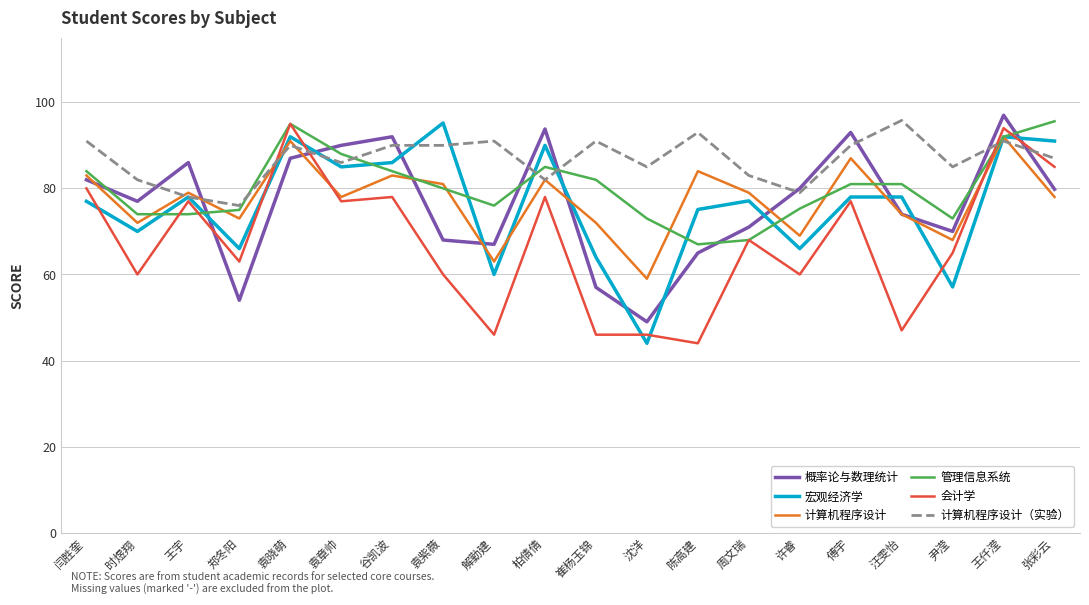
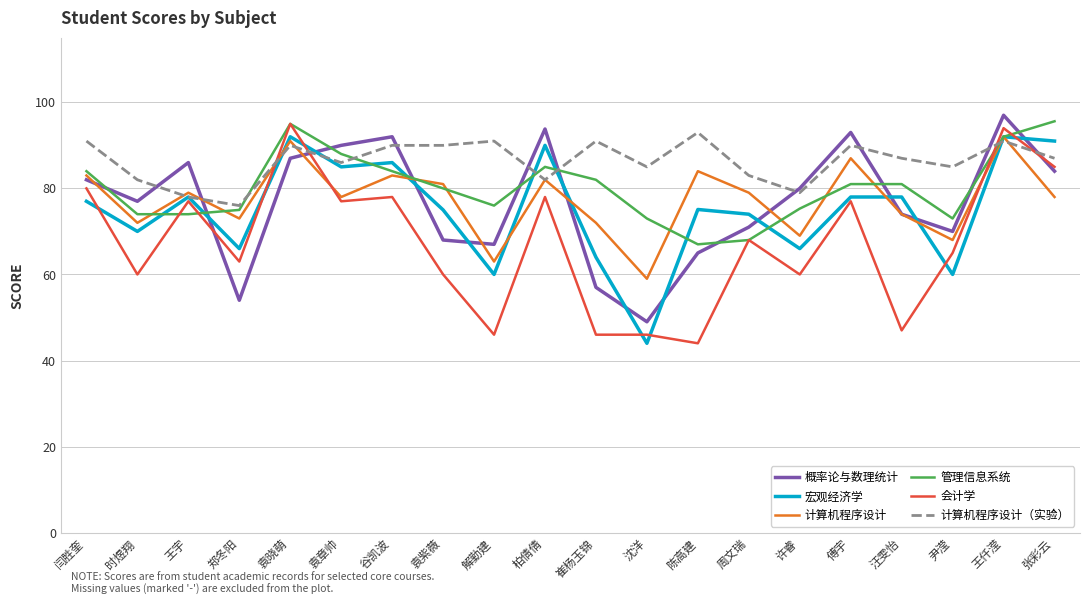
宏观经济学, 袁紫薇: 95 -> 75
宏观经济学, 周文瑞: 77 -> 74
计算机程序设计（实验）, 汪雯怡: 96 -> 87
宏观经济学, 尹滢: 57 -> 60
概率论与数理统计, 张彩云: 80 -> 84
